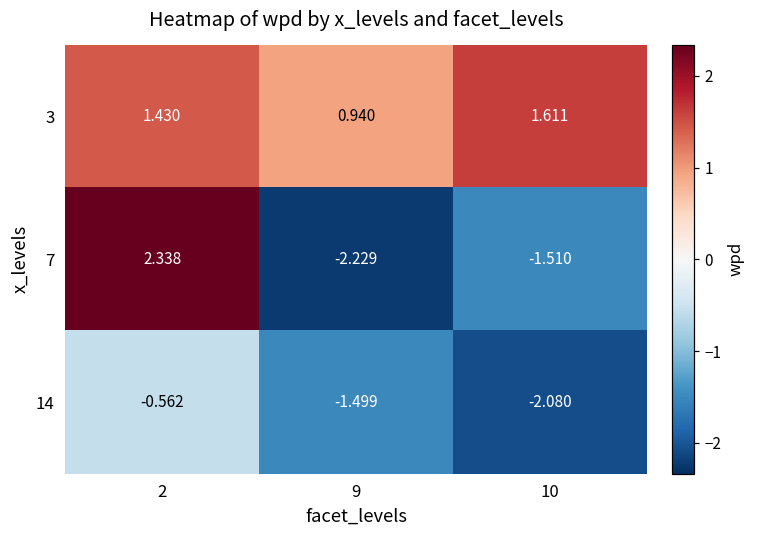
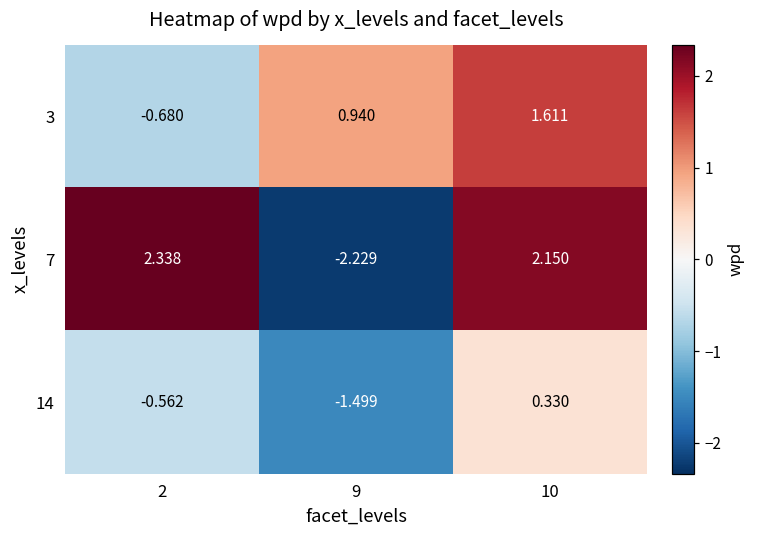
3, 2: 1.430 -> -0.680
7, 10: -1.510 -> 2.150
14, 10: -2.080 -> 0.330
